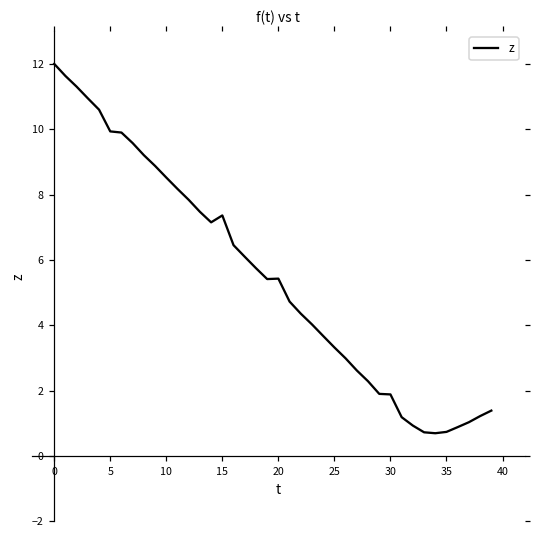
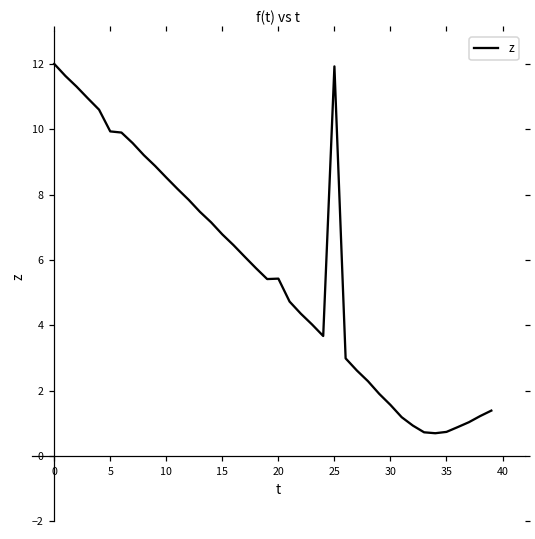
15: 7.4 -> 6.8
25: 3.3 -> 11.9
30: 1.9 -> 1.6
